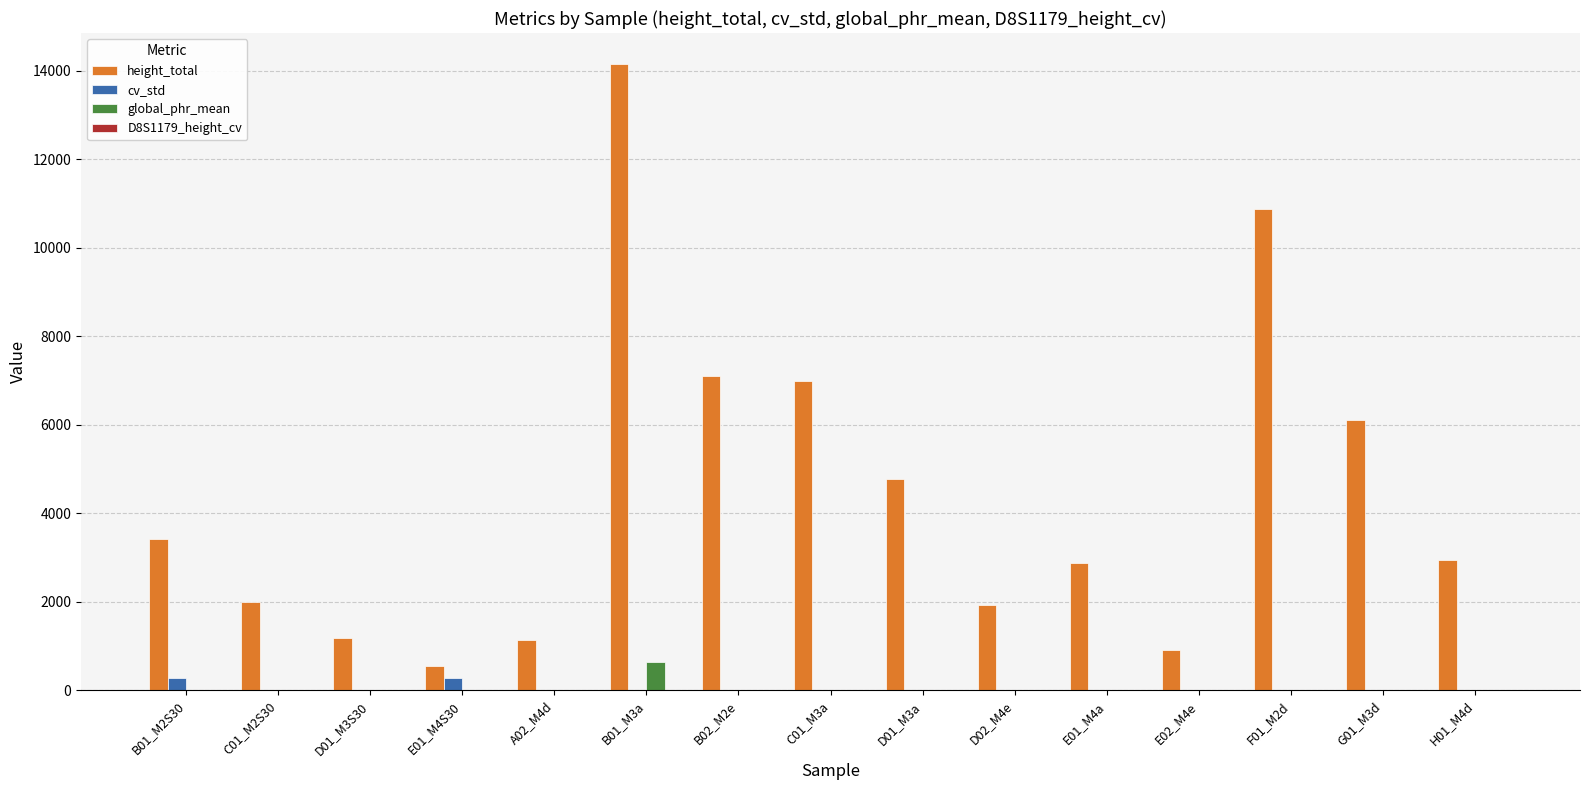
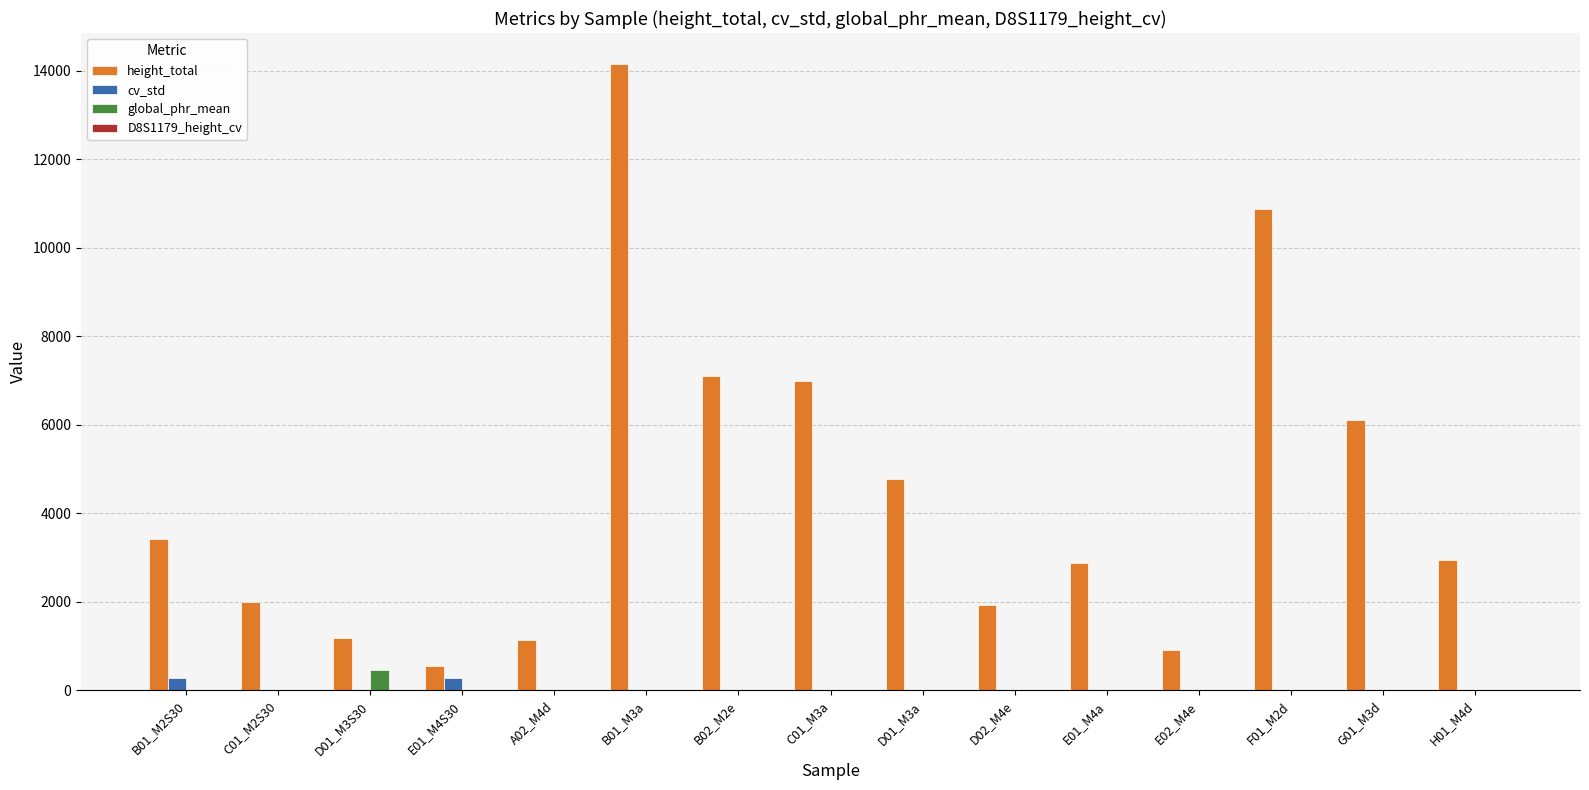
global_phr_mean, D01_M3S30: 0 -> 500
global_phr_mean, B01_M3a: 700 -> 0
